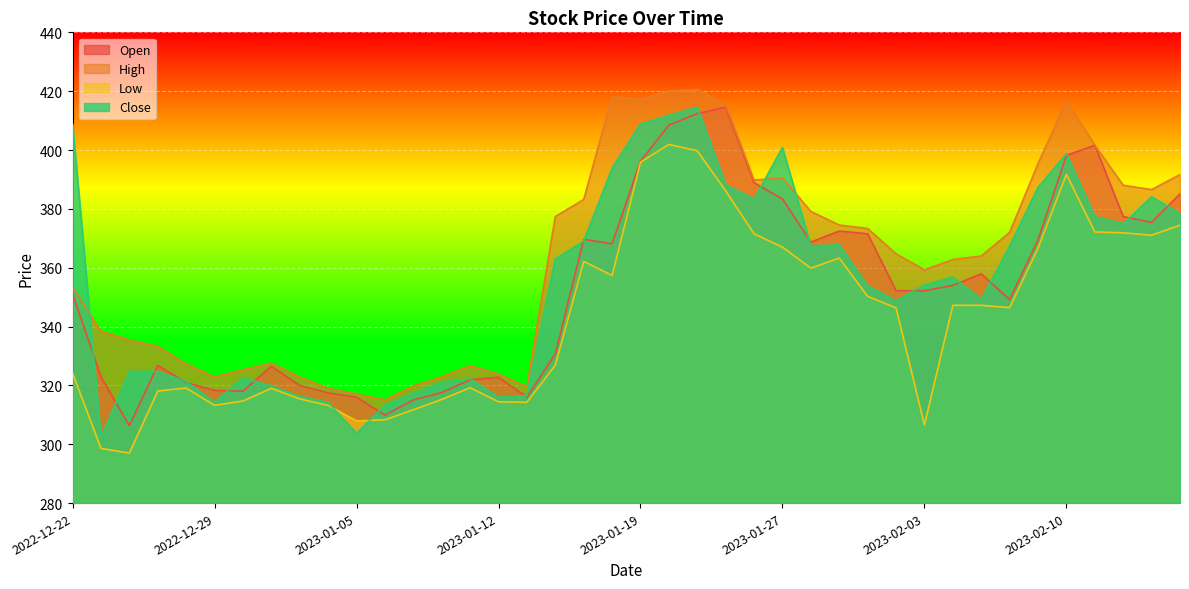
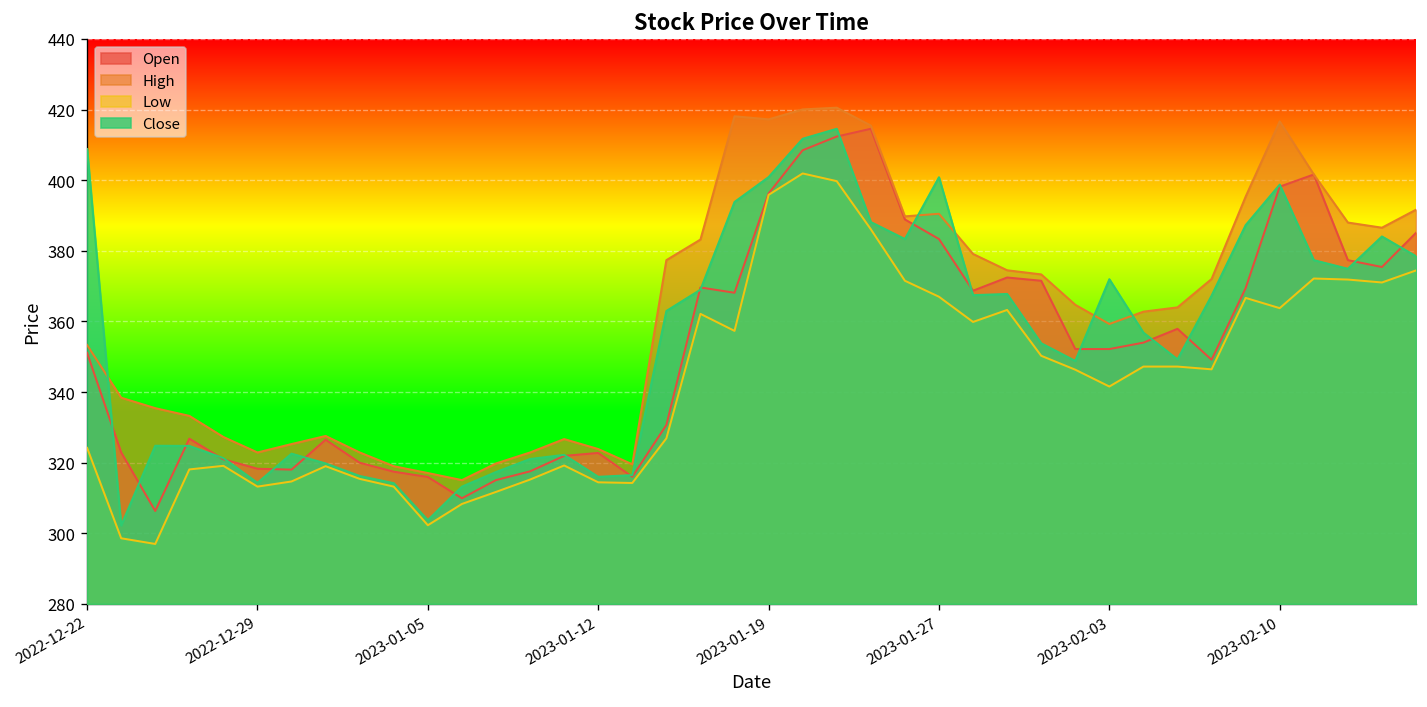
Low, 2023-01-05: 308 -> 302
Close, 2023-01-19: 409 -> 401
Low, 2023-02-03: 307 -> 342
Close, 2023-02-03: 354 -> 372
Low, 2023-02-10: 392 -> 364
